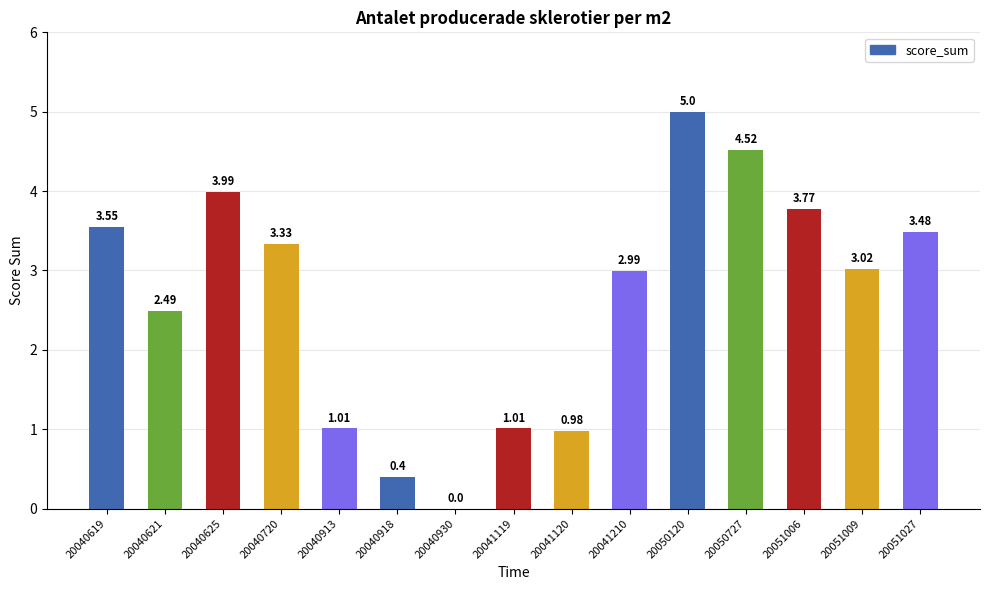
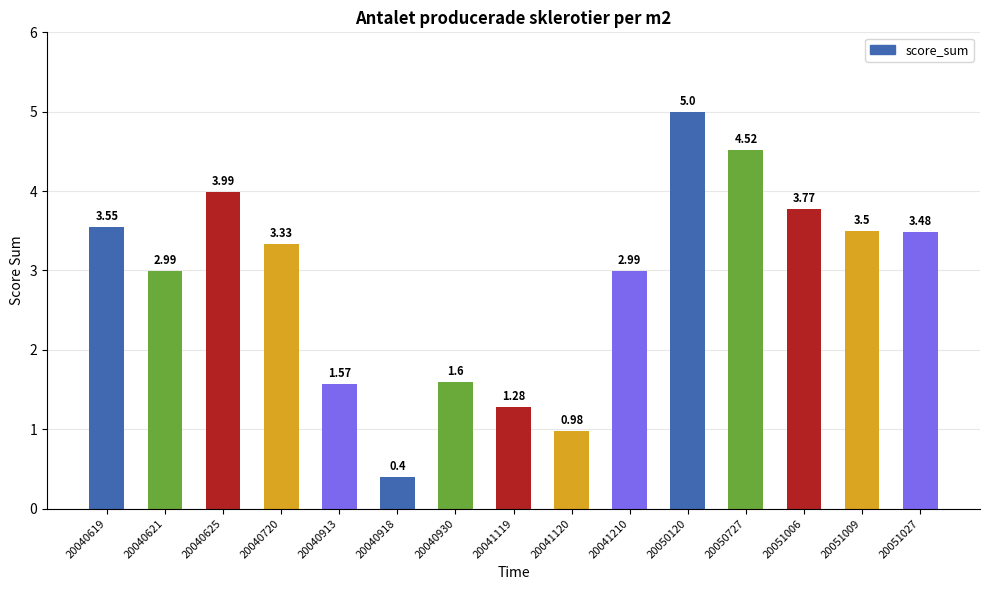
20040621: 2.49 -> 2.99
20040913: 1.01 -> 1.57
20040930: 0.0 -> 1.6
20041119: 1.01 -> 1.28
20051009: 3.02 -> 3.5
